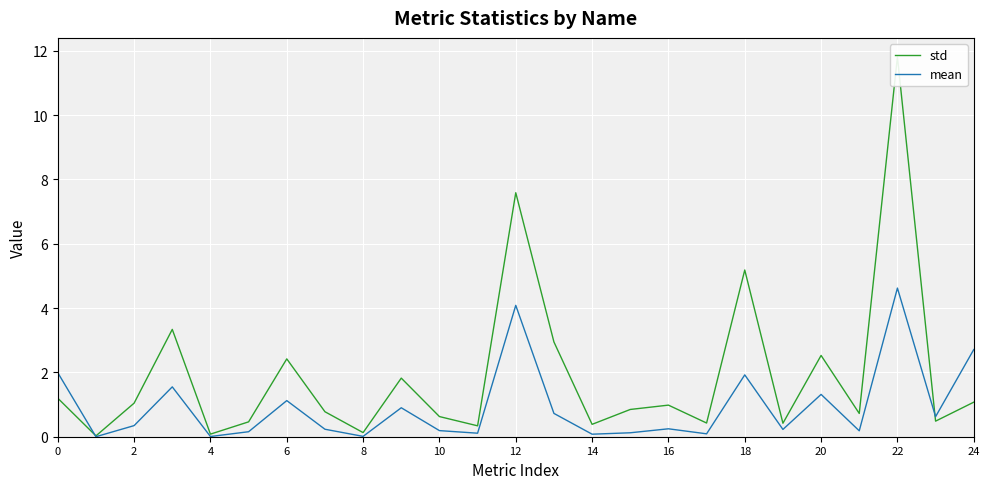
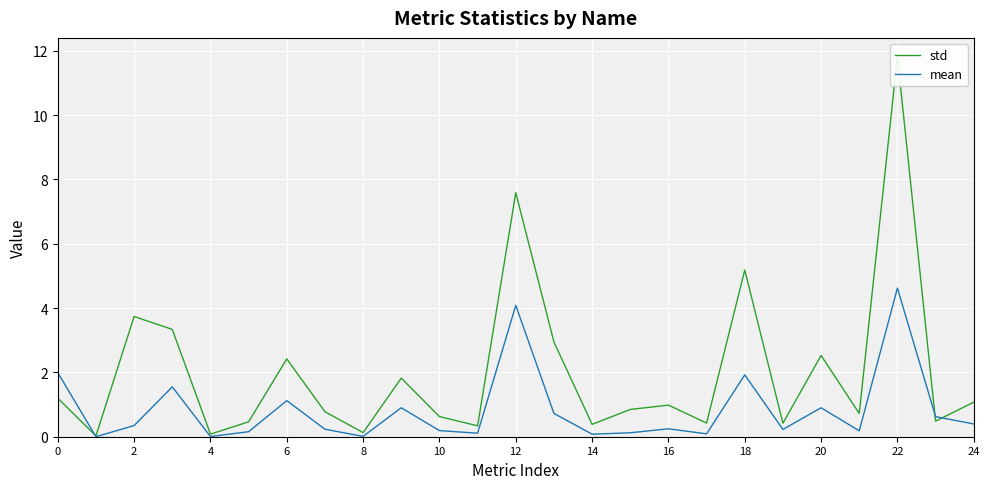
std, 2: 1.0 -> 3.7
mean, 20: 1.3 -> 0.9
mean, 24: 2.7 -> 0.4
